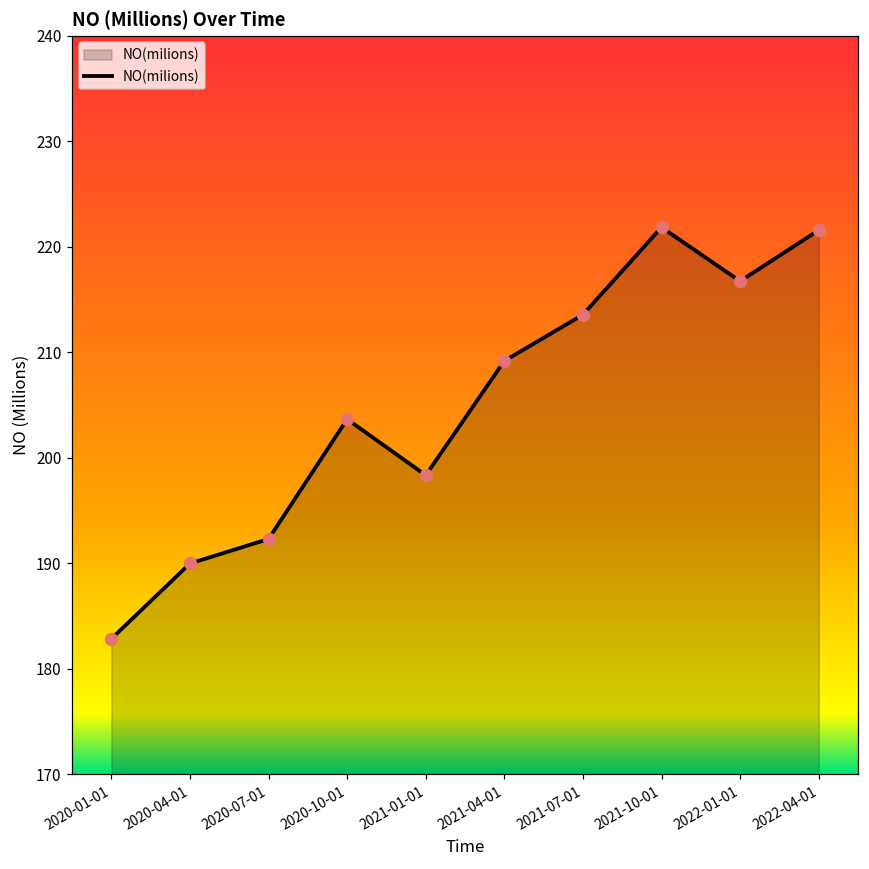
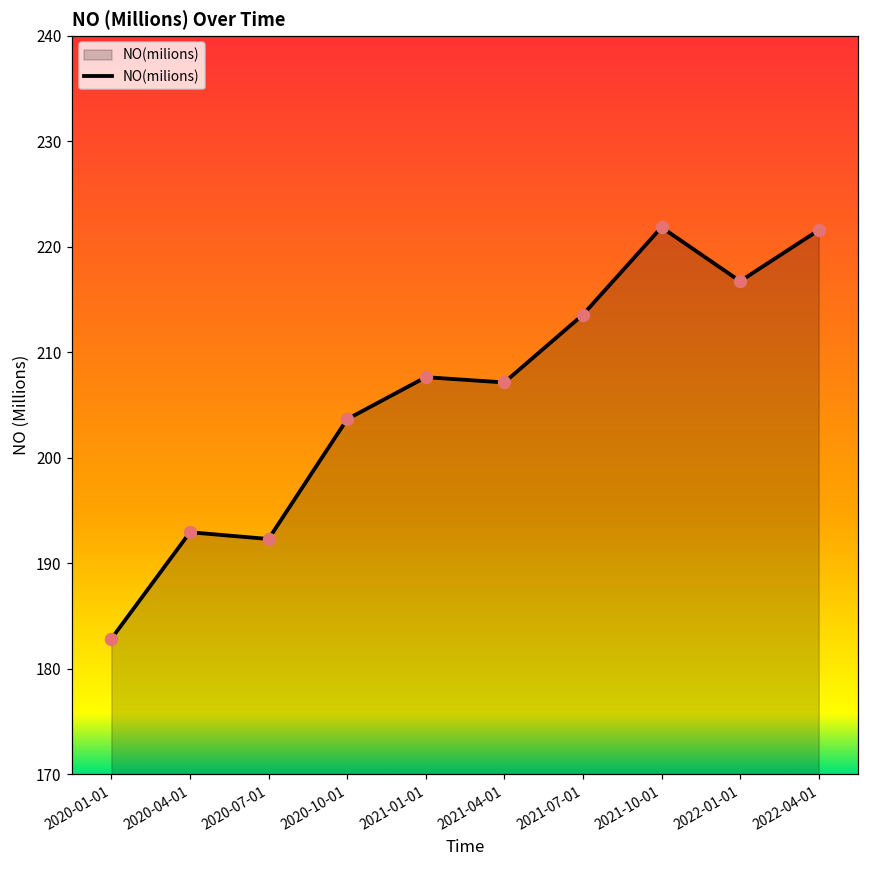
2020-04-01: 190 -> 193
2021-01-01: 198 -> 208
2021-04-01: 209 -> 207
